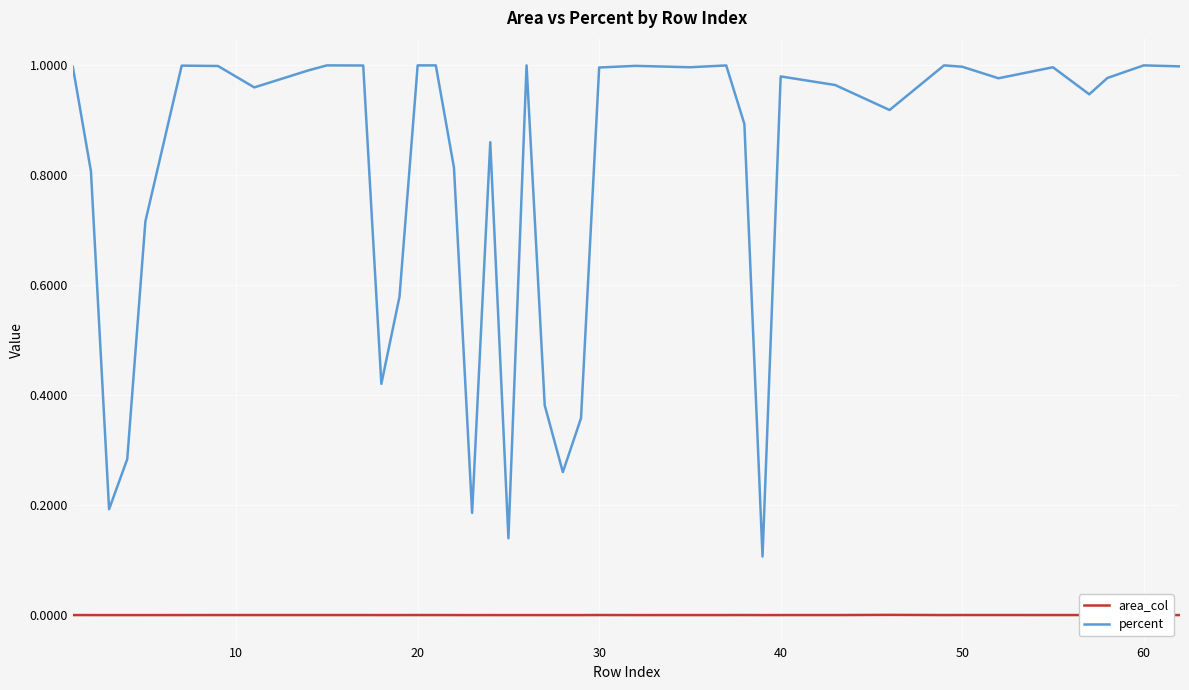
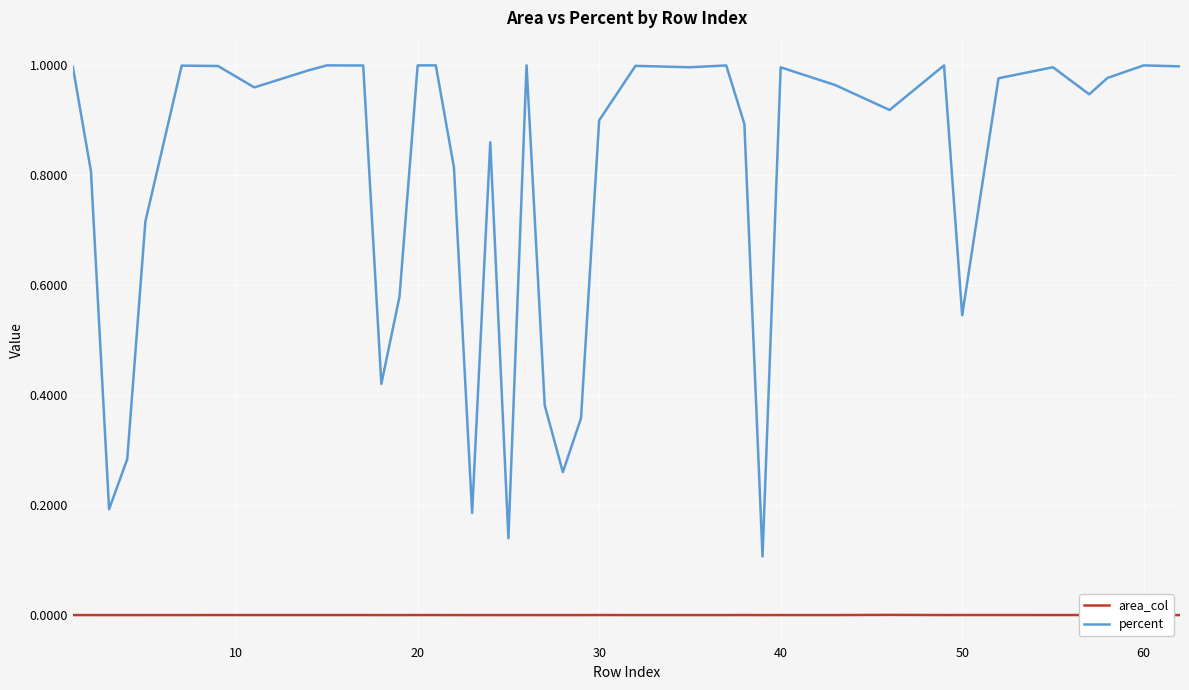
percent, 30: 1.00 -> 0.90
percent, 40: 0.98 -> 1.00
percent, 50: 1.00 -> 0.55
